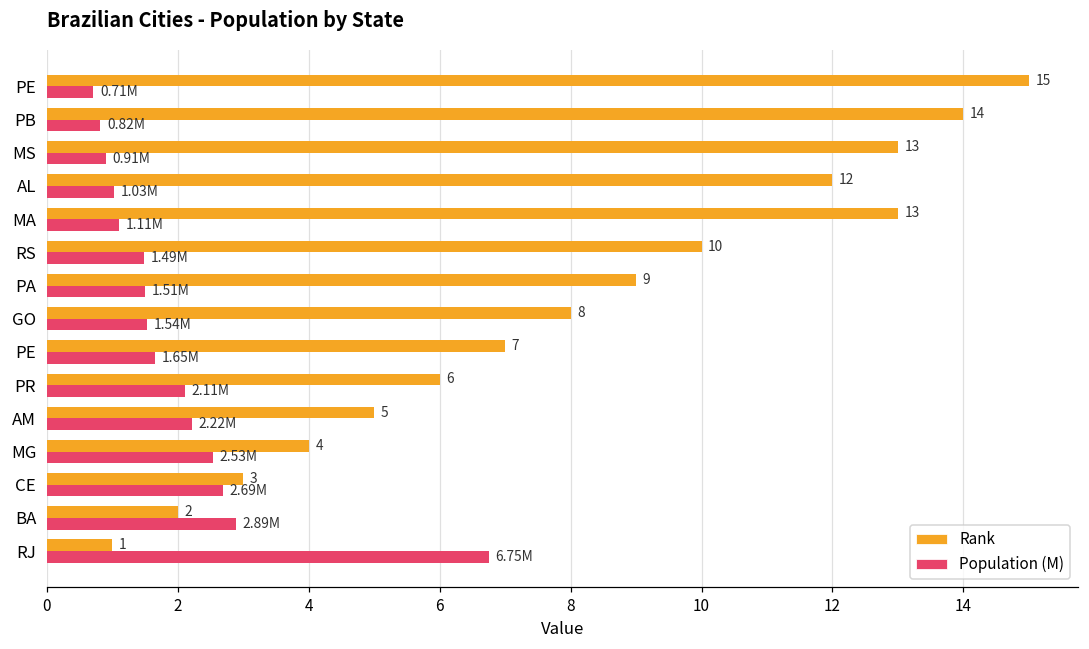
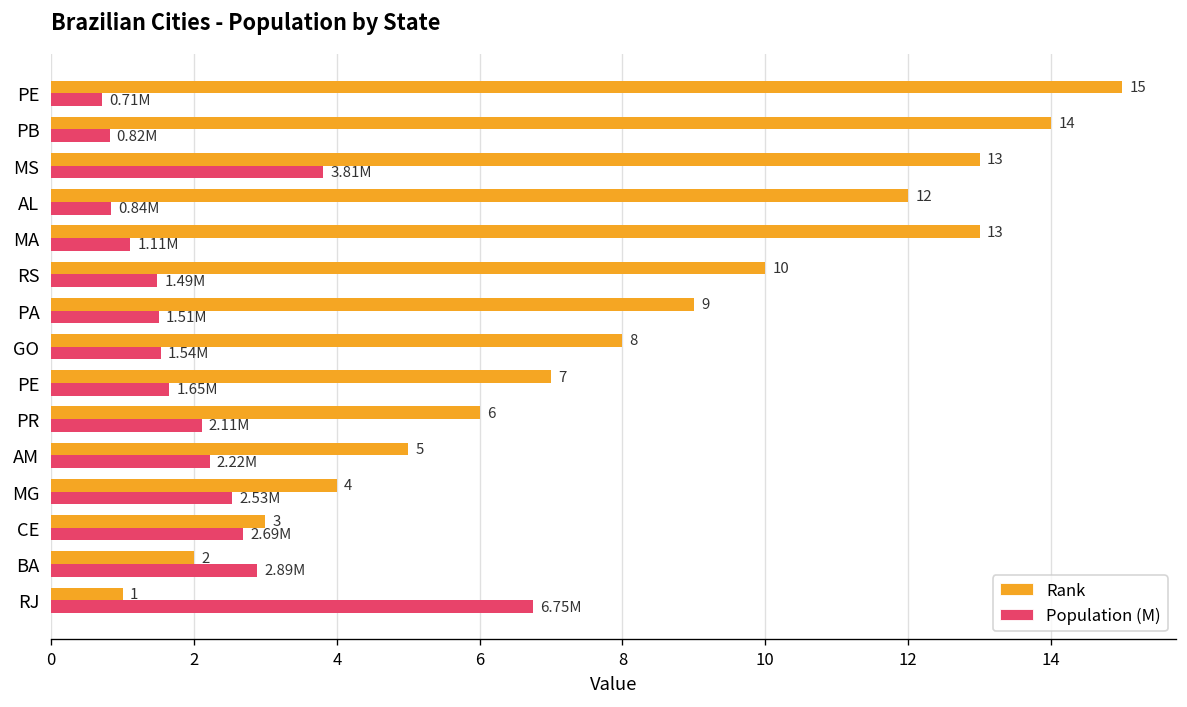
Population (M), MS: 0.91M -> 3.81M
Population (M), AL: 1.03M -> 0.84M
